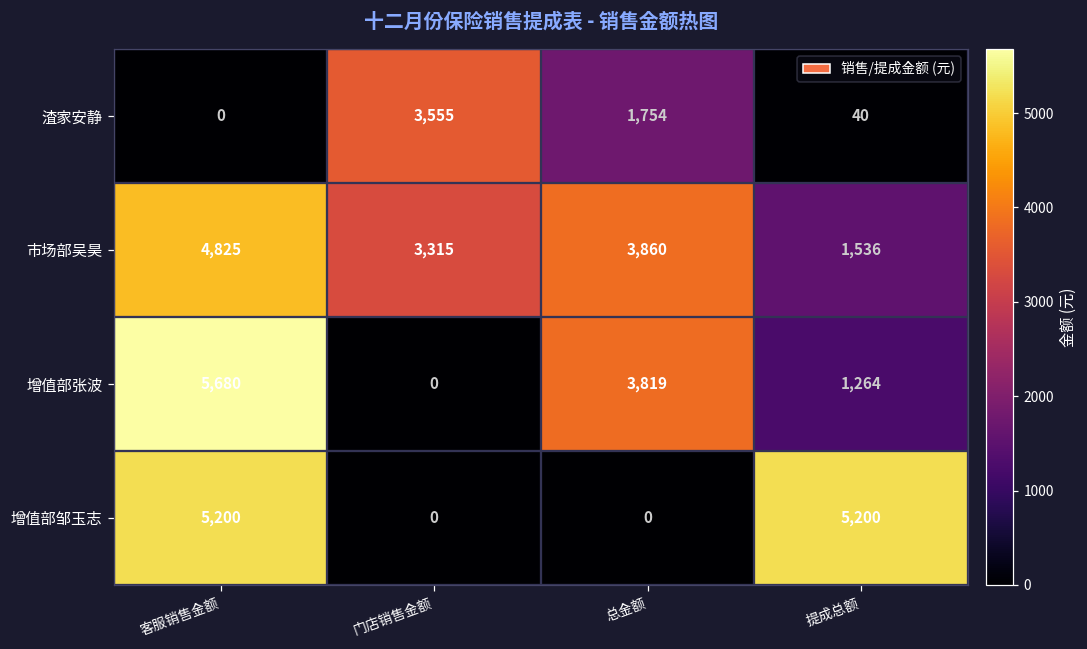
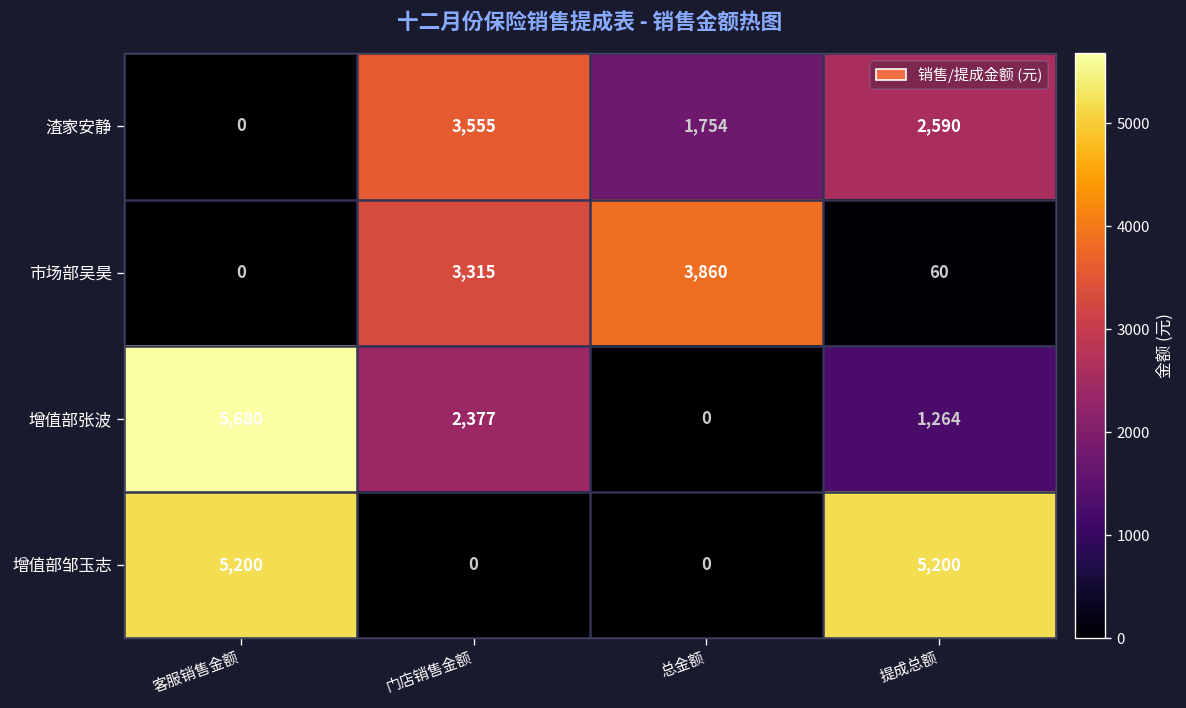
渣家安静, 提成总额: 40 -> 2,590
市场部吴昊, 客服销售金额: 4,825 -> 0
市场部吴昊, 提成总额: 1,536 -> 60
增值部张波, 门店销售金额: 0 -> 2,377
增值部张波, 总金额: 3,819 -> 0
